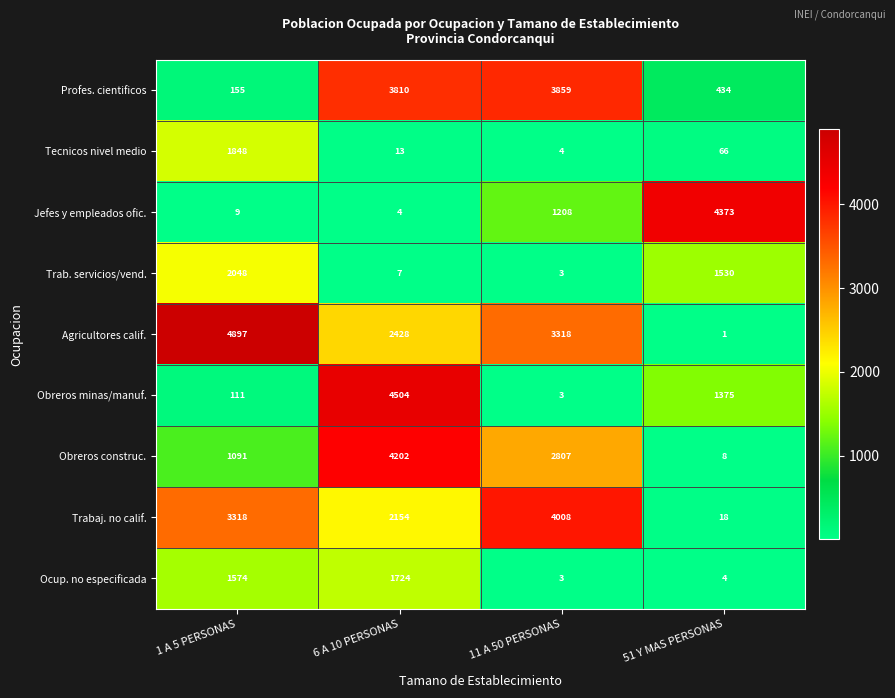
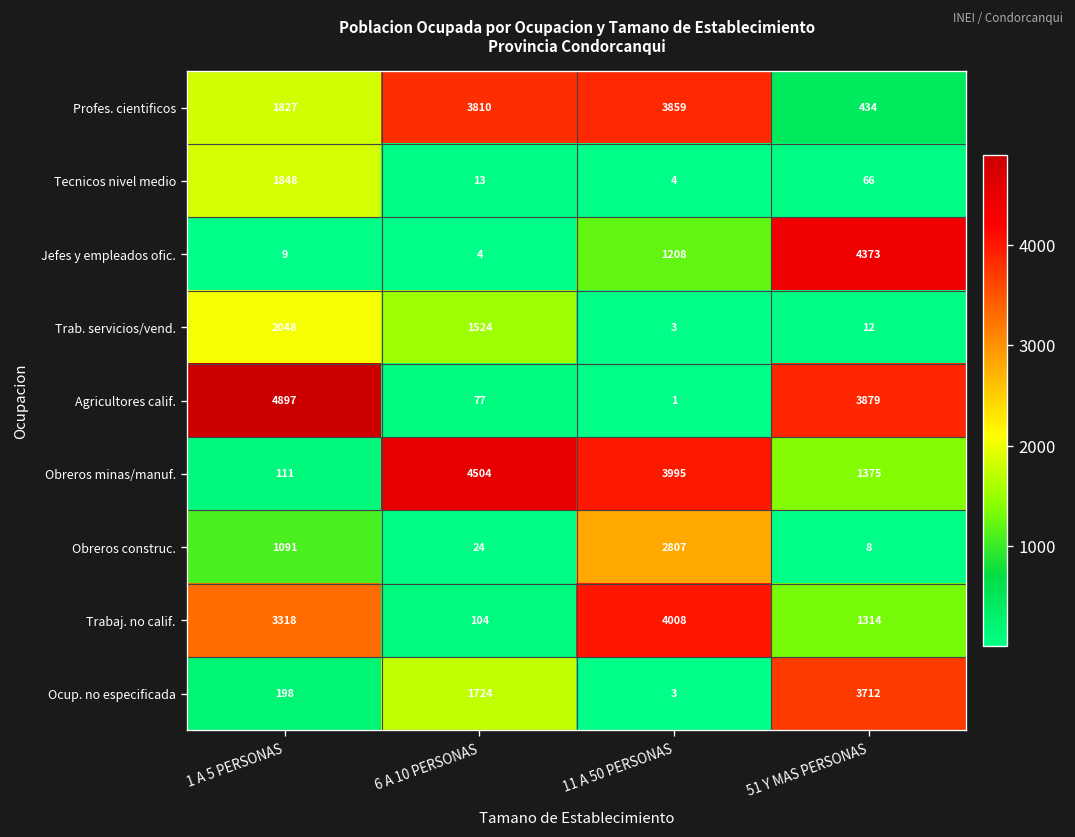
Profes. cientificos, 1 A 5 PERSONAS: 155 -> 1827
Trab. servicios/vend., 6 A 10 PERSONAS: 7 -> 1524
Trab. servicios/vend., 51 Y MAS PERSONAS: 1530 -> 12
Agricultores calif., 6 A 10 PERSONAS: 2428 -> 77
Agricultores calif., 11 A 50 PERSONAS: 3318 -> 1
Agricultores calif., 51 Y MAS PERSONAS: 1 -> 3879
Obreros minas/manuf., 11 A 50 PERSONAS: 3 -> 3995
Obreros construc., 6 A 10 PERSONAS: 4202 -> 24
Trabaj. no calif., 6 A 10 PERSONAS: 2154 -> 104
Trabaj. no calif., 51 Y MAS PERSONAS: 18 -> 1314
Ocup. no especificada, 1 A 5 PERSONAS: 1574 -> 198
Ocup. no especificada, 51 Y MAS PERSONAS: 4 -> 3712
